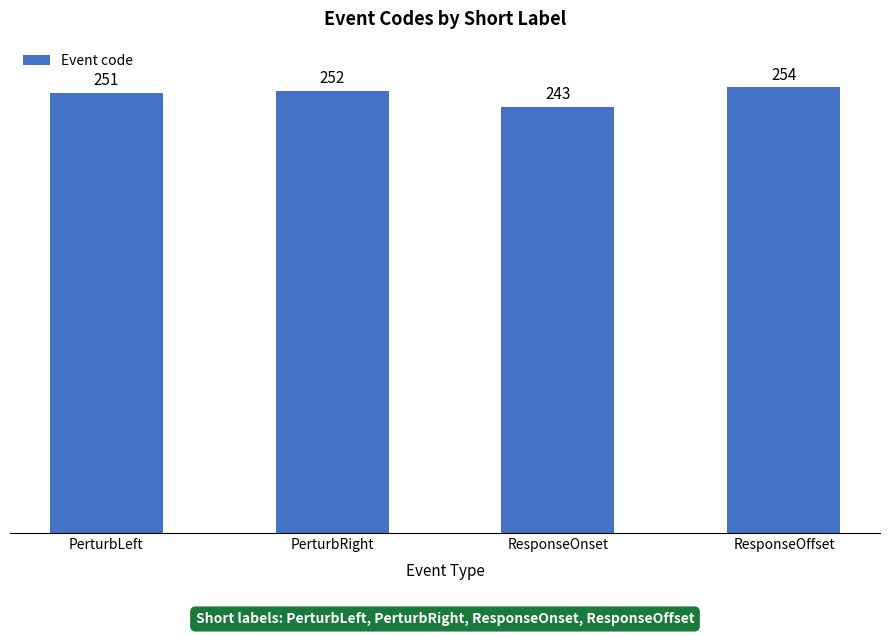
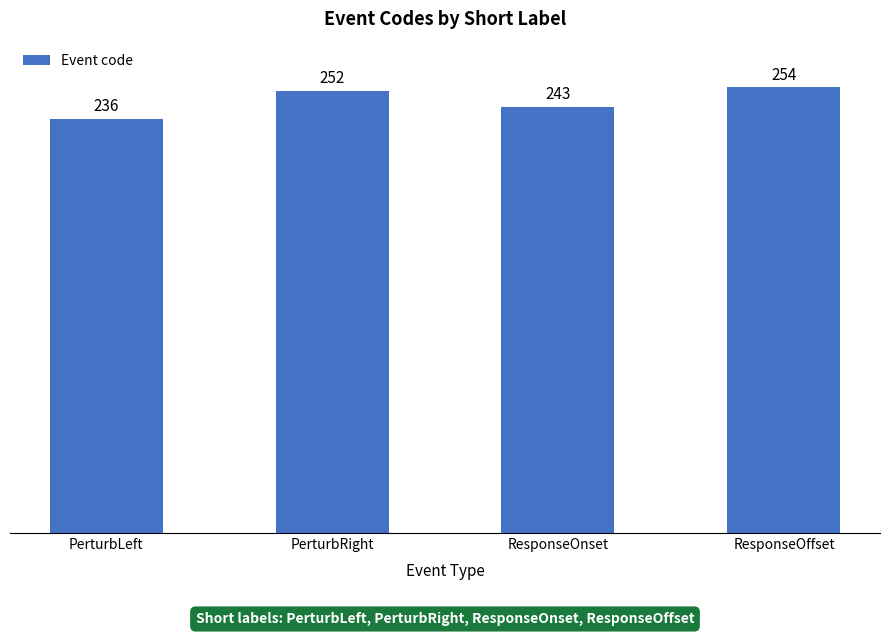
PerturbLeft: 251 -> 236
